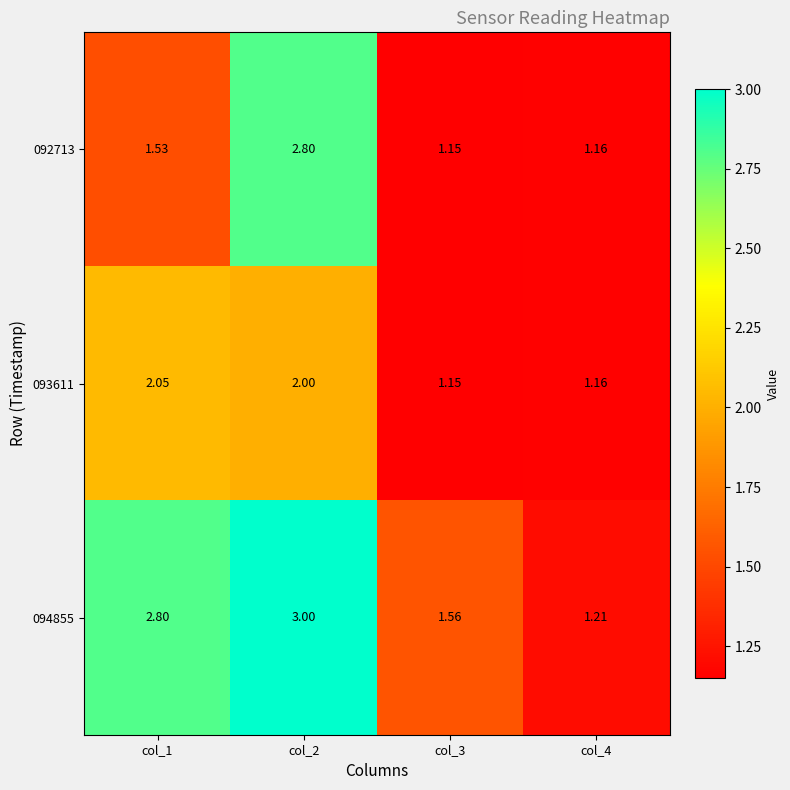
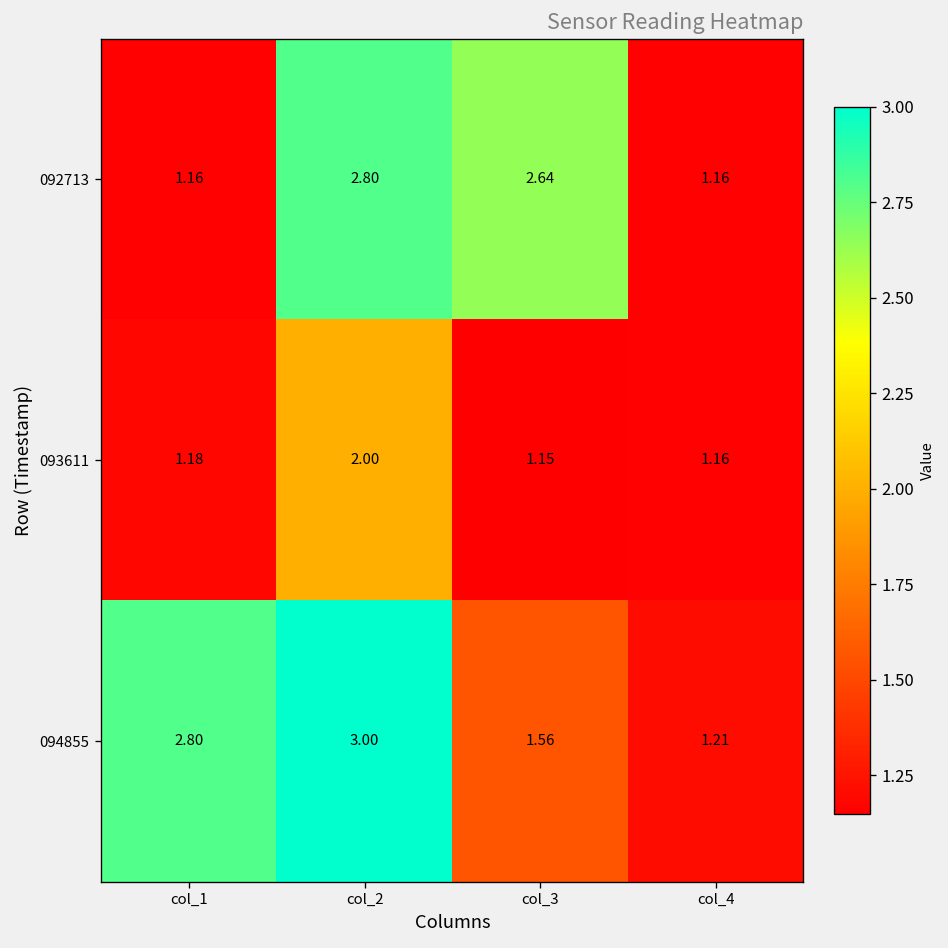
092713, col_1: 1.53 -> 1.16
092713, col_3: 1.15 -> 2.64
093611, col_1: 2.05 -> 1.18
